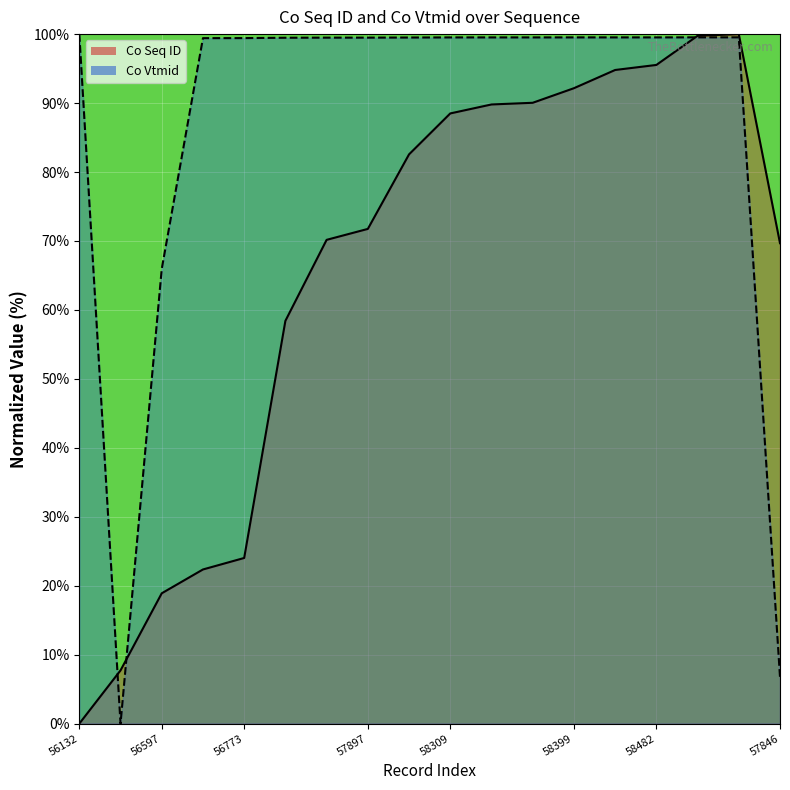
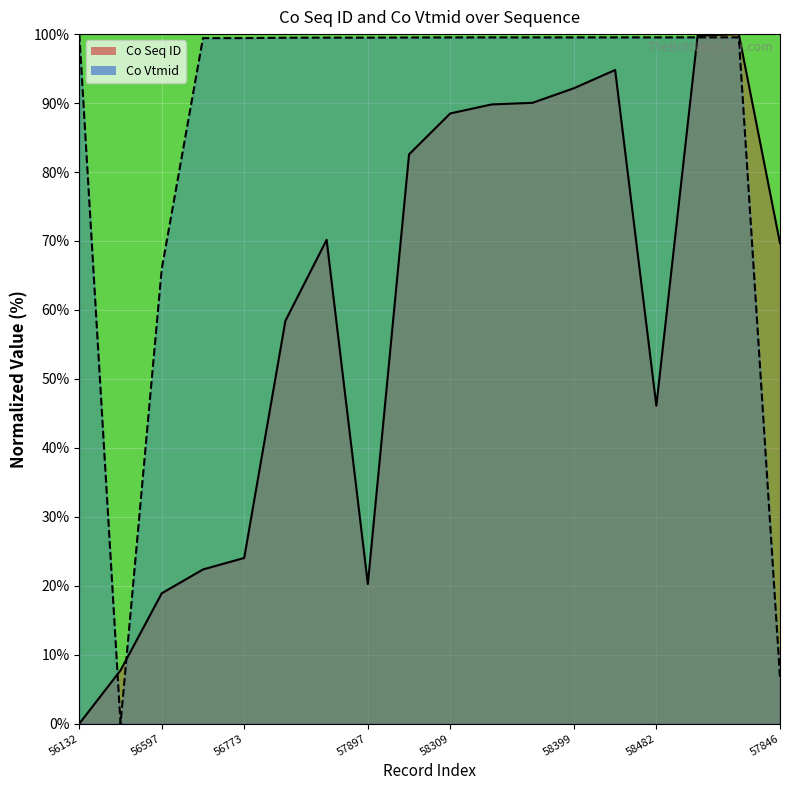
Co Seq ID, 57897: 72% -> 20%
Co Seq ID, 58482: 96% -> 46%
